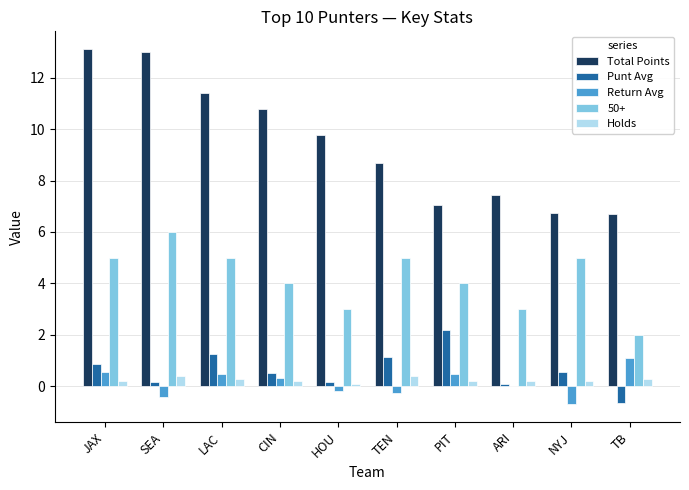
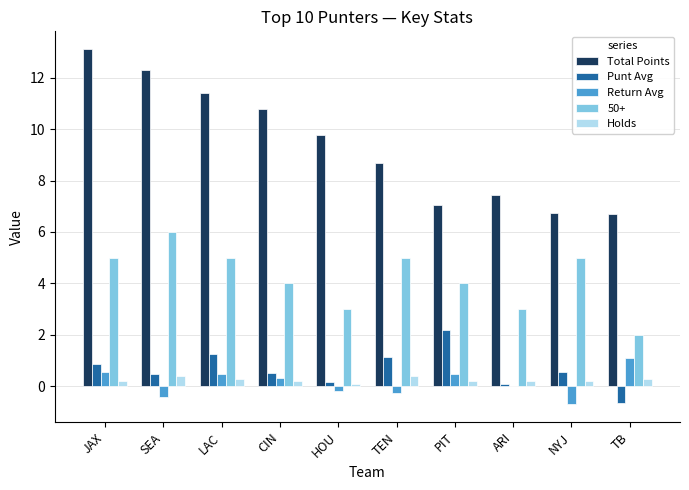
Total Points, SEA: 13.0 -> 12.3
Punt Avg, SEA: 0.2 -> 0.5
